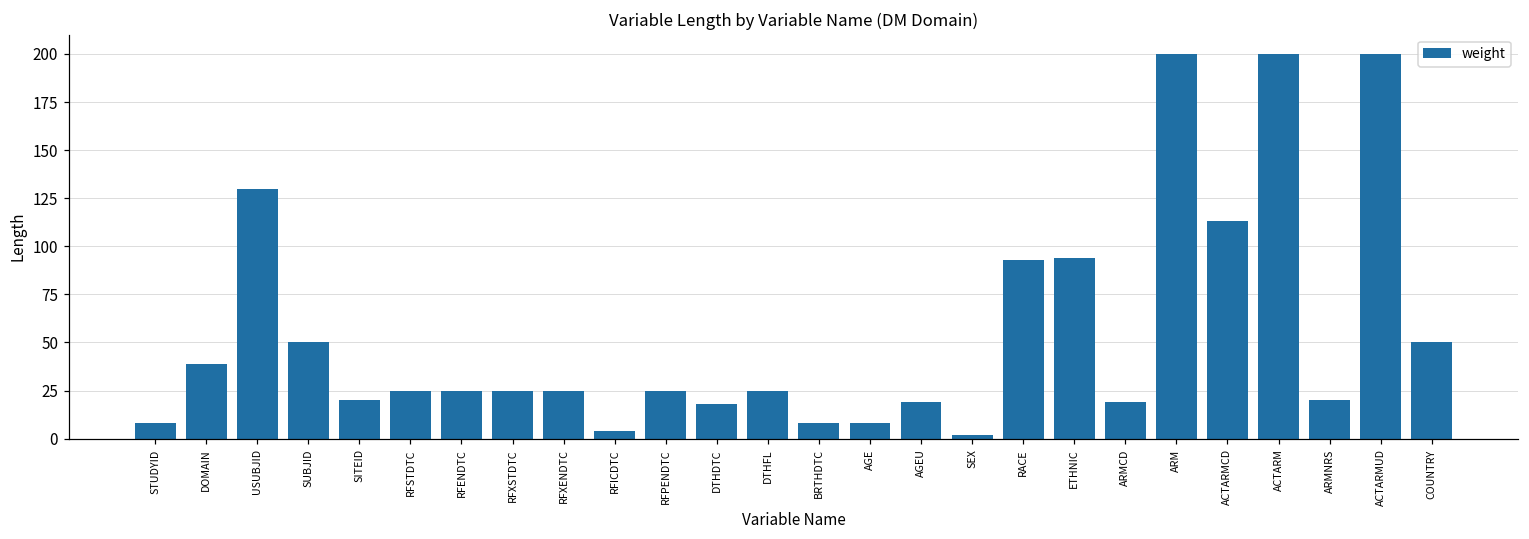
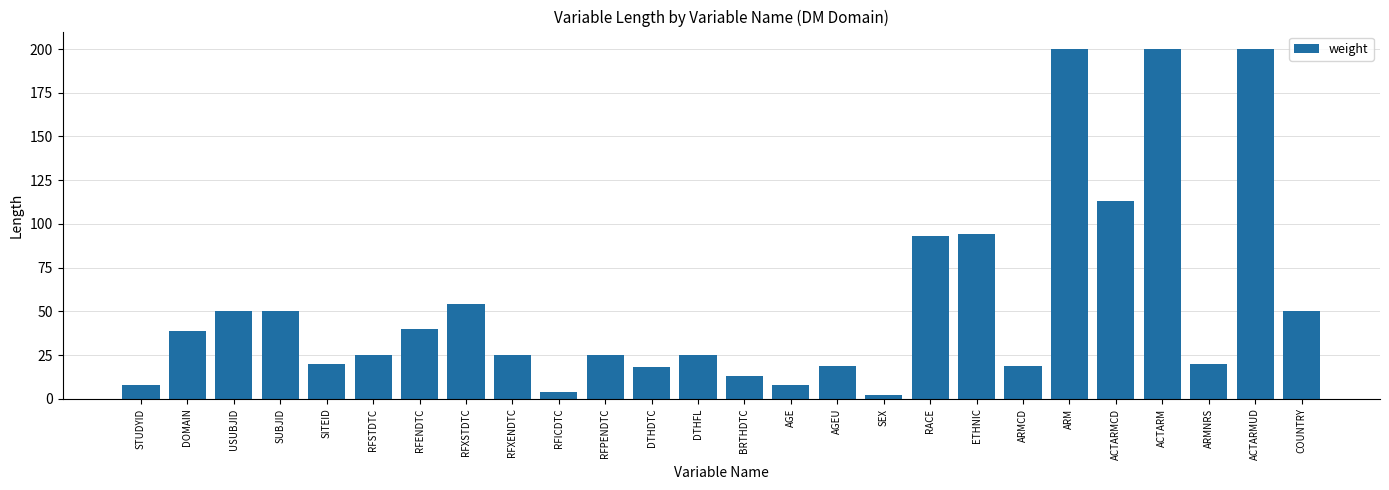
USUBJID: 130 -> 50
RFENDTC: 25 -> 40
RFXSTDTC: 25 -> 54
BRTHDTC: 8 -> 13
